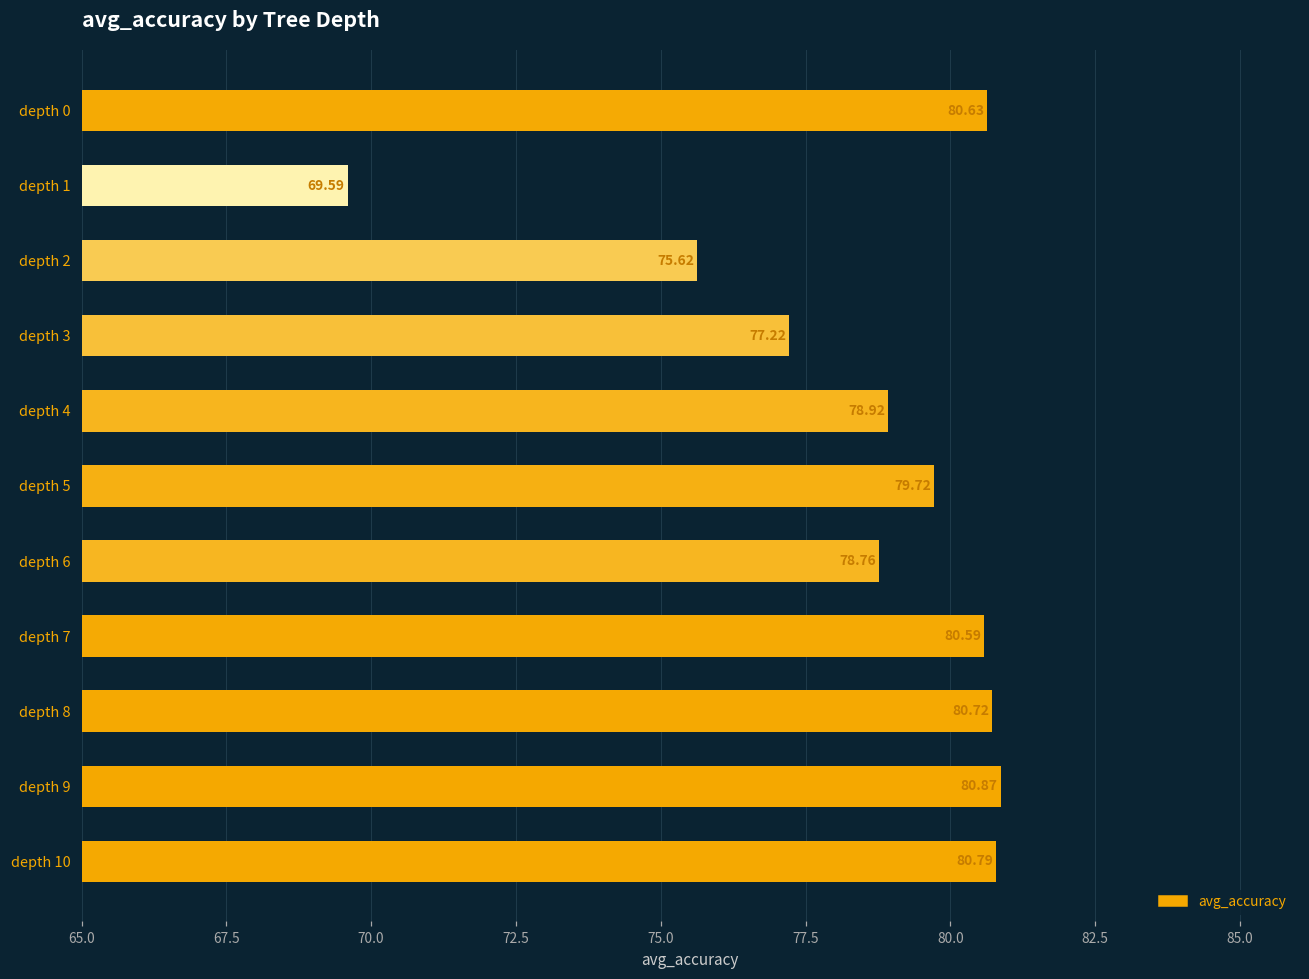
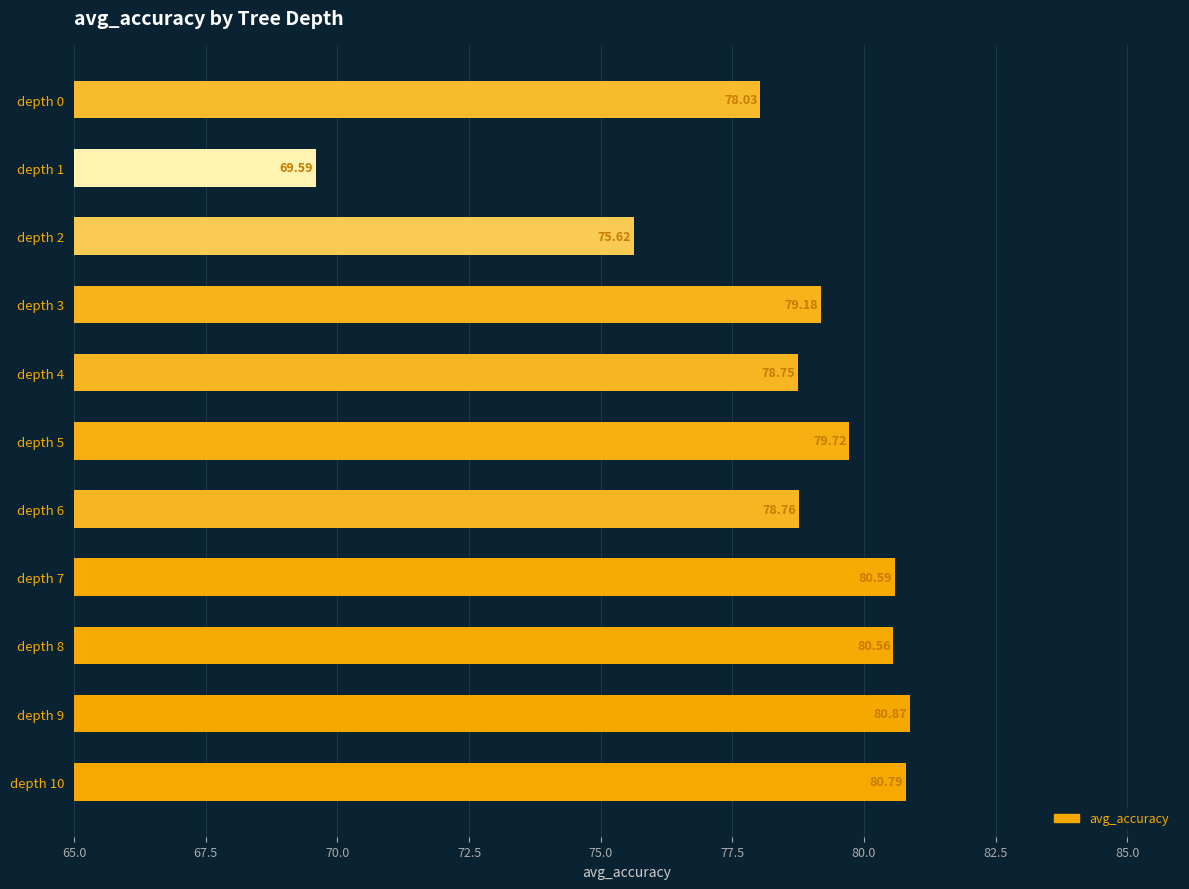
depth 0: 80.6 -> 78.0
depth 3: 77.22 -> 79.18
depth 4: 78.92 -> 78.75
depth 8: 80.7 -> 80.6
